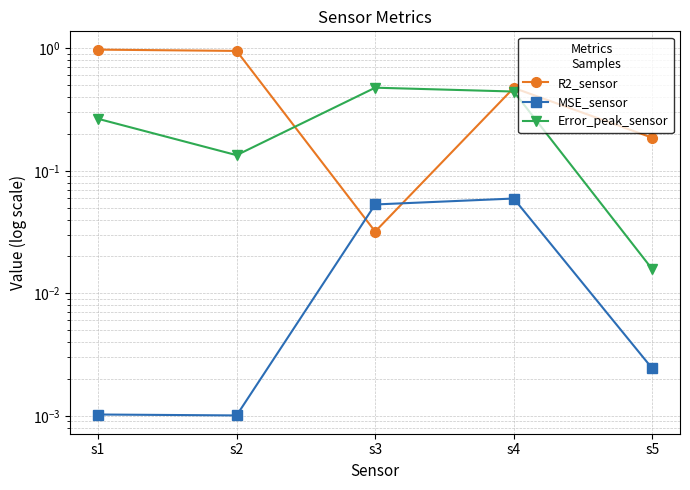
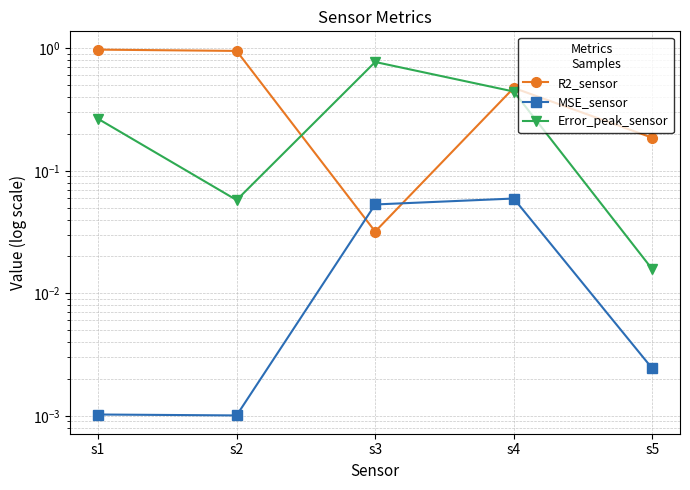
Error_peak_sensor, s2: 0.13 -> 0.06
Error_peak_sensor, s3: 0.48 -> 0.8
